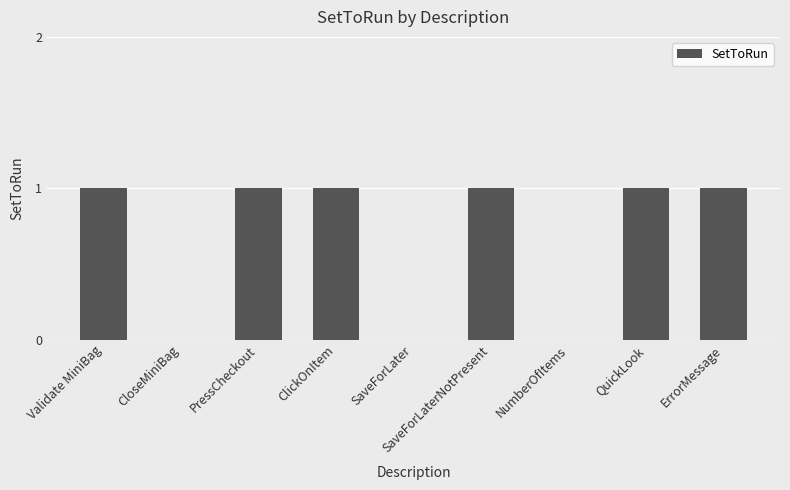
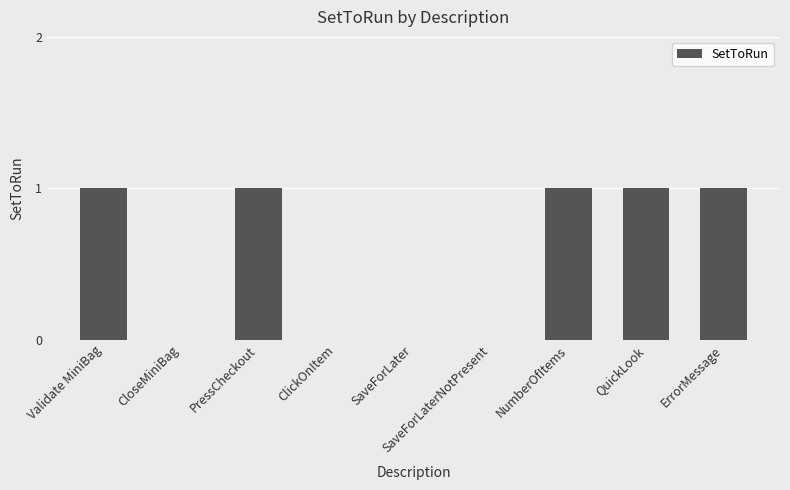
ClickOnItem: 1 -> 0
SaveForLaterNotPresent: 1 -> 0
NumberOfItems: 0 -> 1
